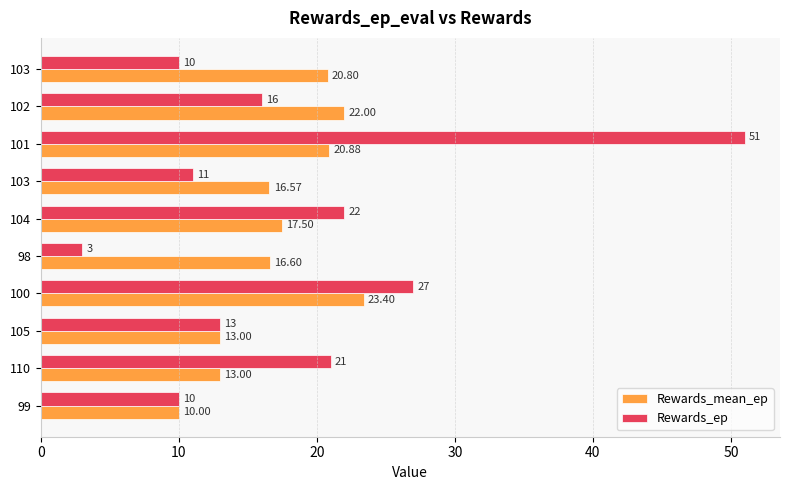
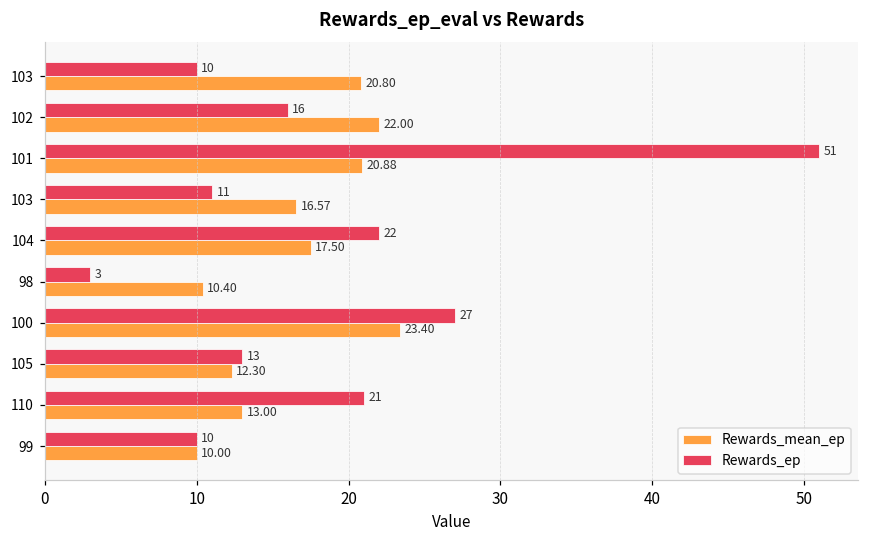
Rewards_mean_ep, 98: 16.60 -> 10.40
Rewards_mean_ep, 105: 13.00 -> 12.30
